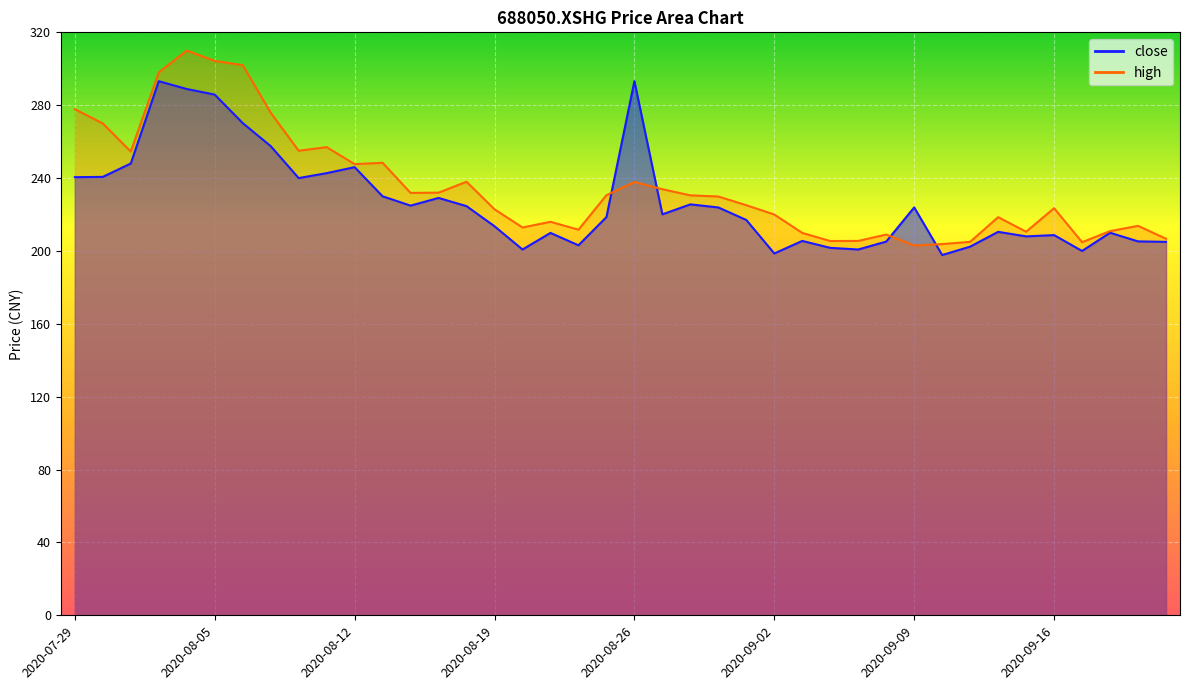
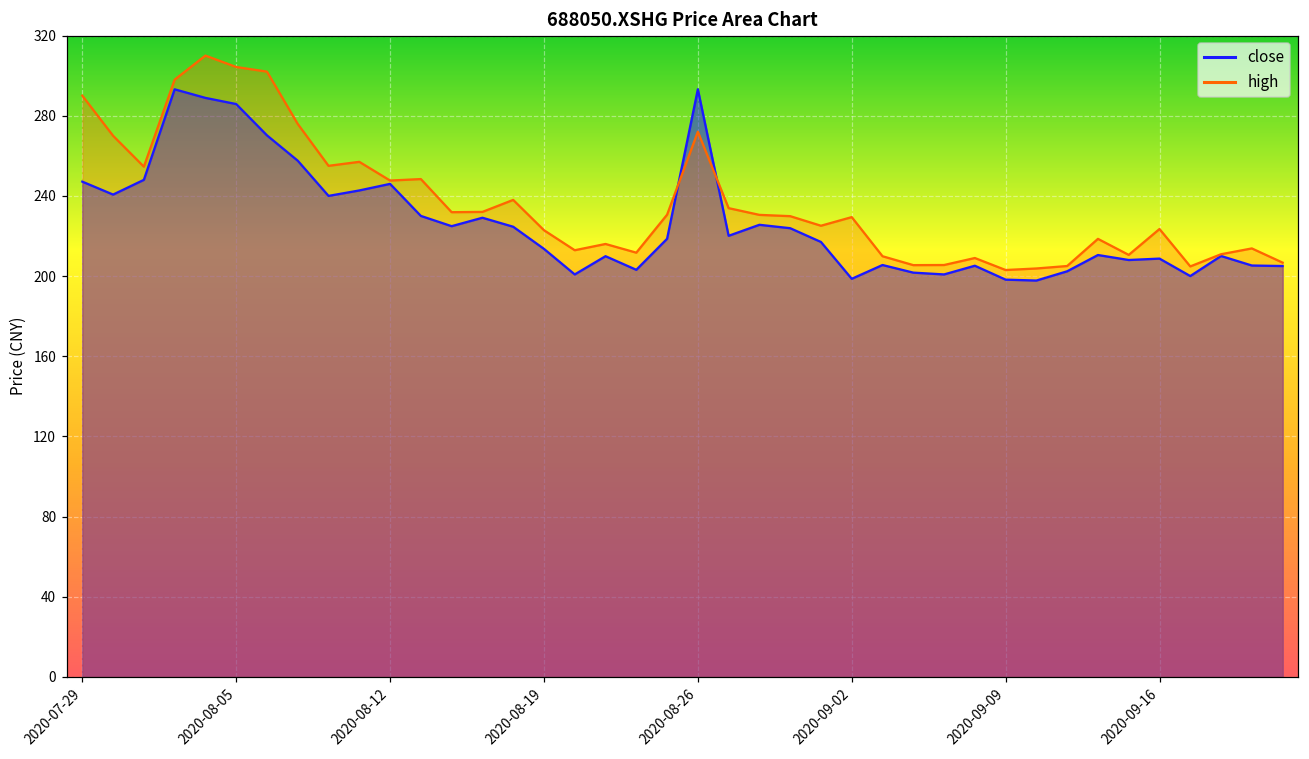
close, 2020-07-29: 241 -> 247
high, 2020-07-29: 278 -> 290
high, 2020-08-26: 238 -> 272
high, 2020-09-02: 220 -> 229
close, 2020-09-09: 224 -> 198
